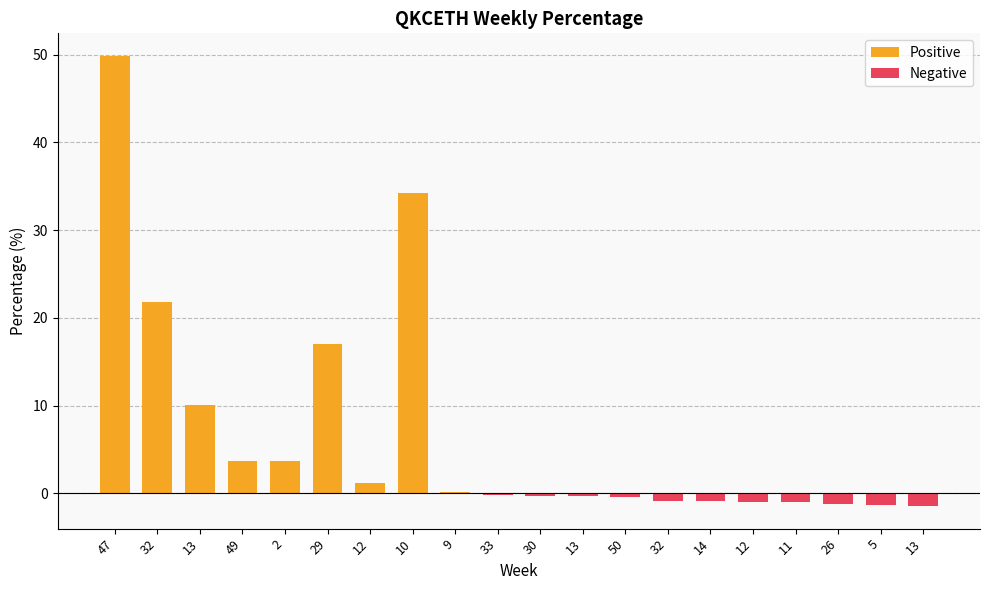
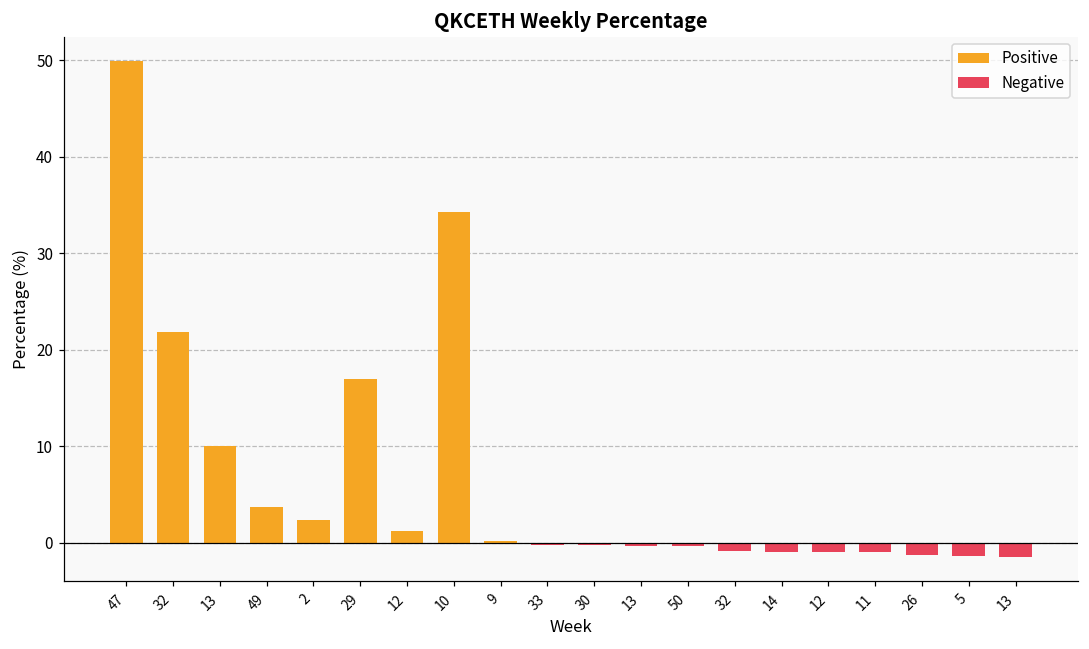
Positive, 2: 4 -> 2
